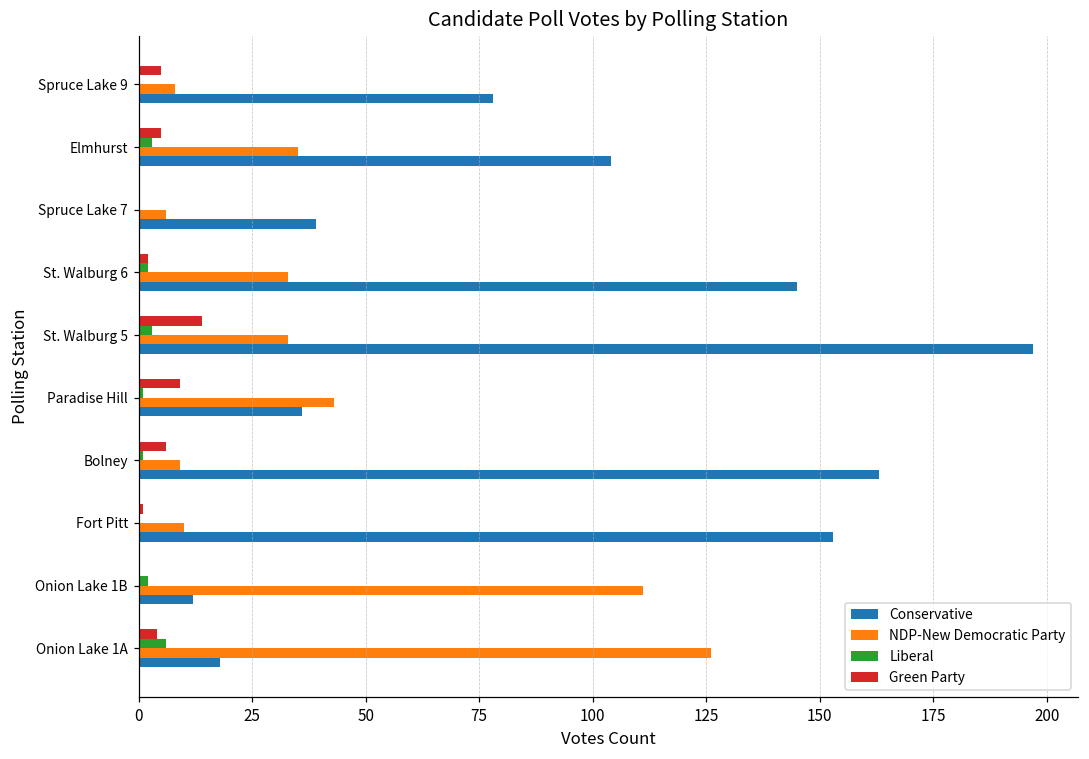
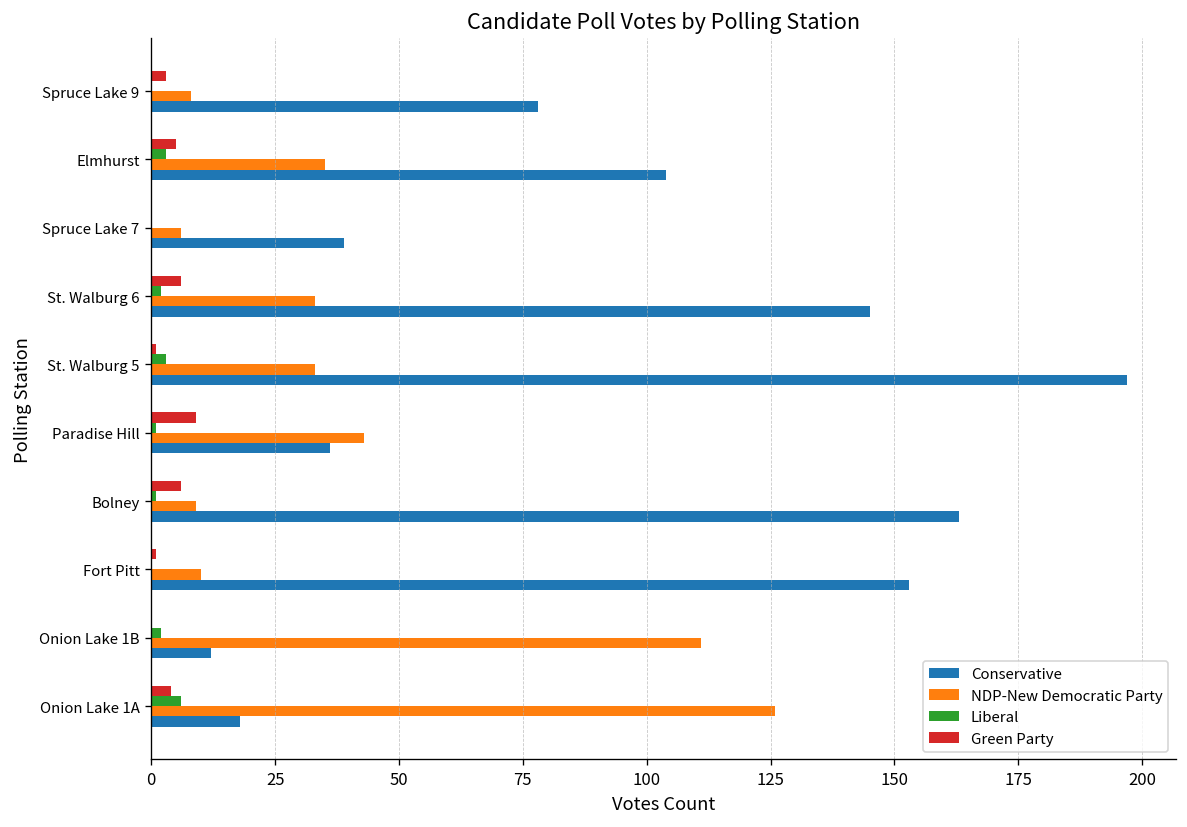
Green Party, Spruce Lake 9: 5 -> 3
Green Party, St. Walburg 6: 2 -> 6
Green Party, St. Walburg 5: 14 -> 1
